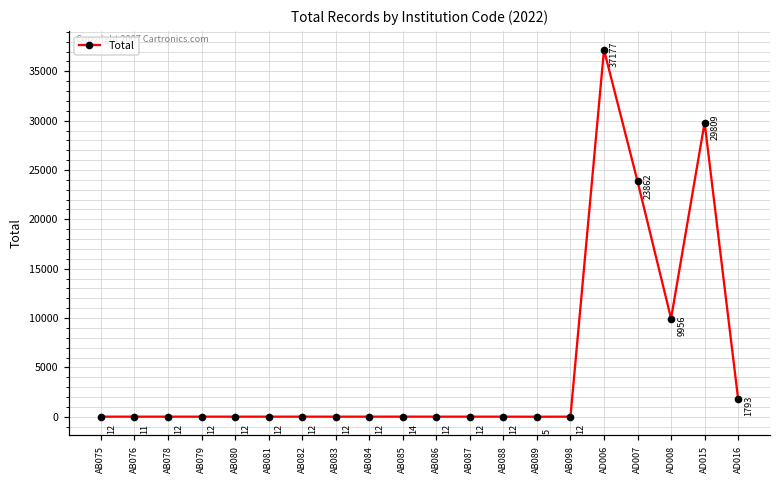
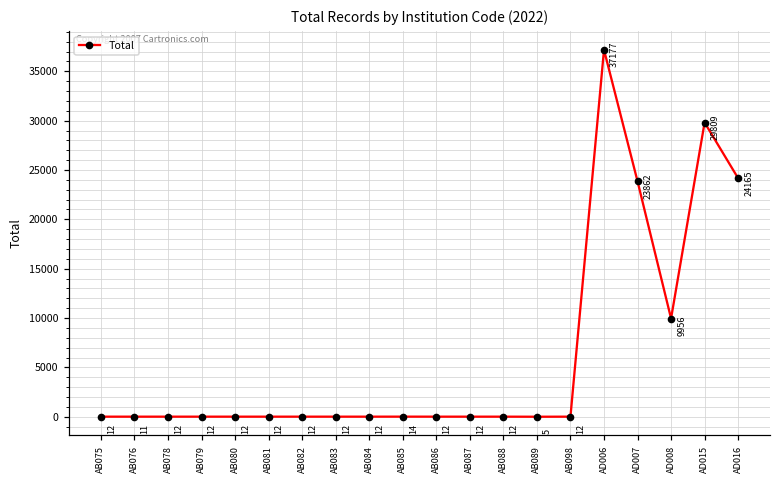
AD016: 1793 -> 24165
